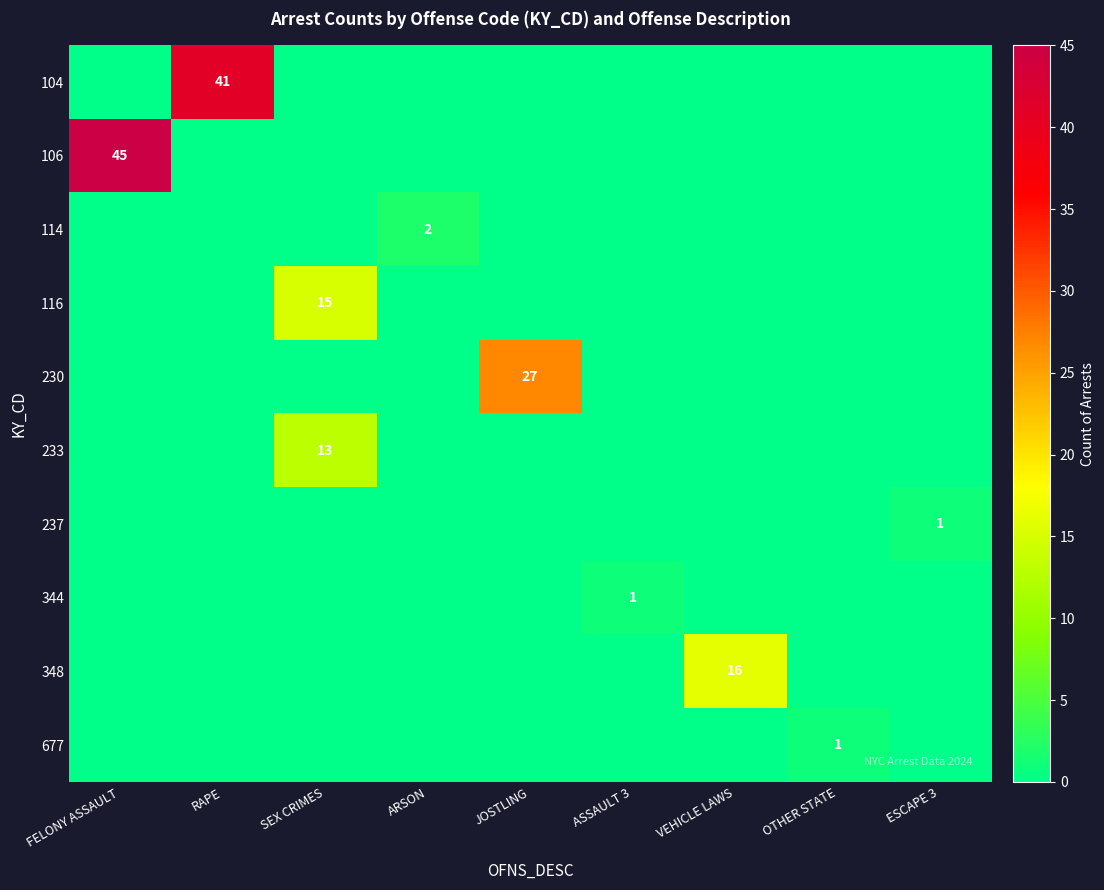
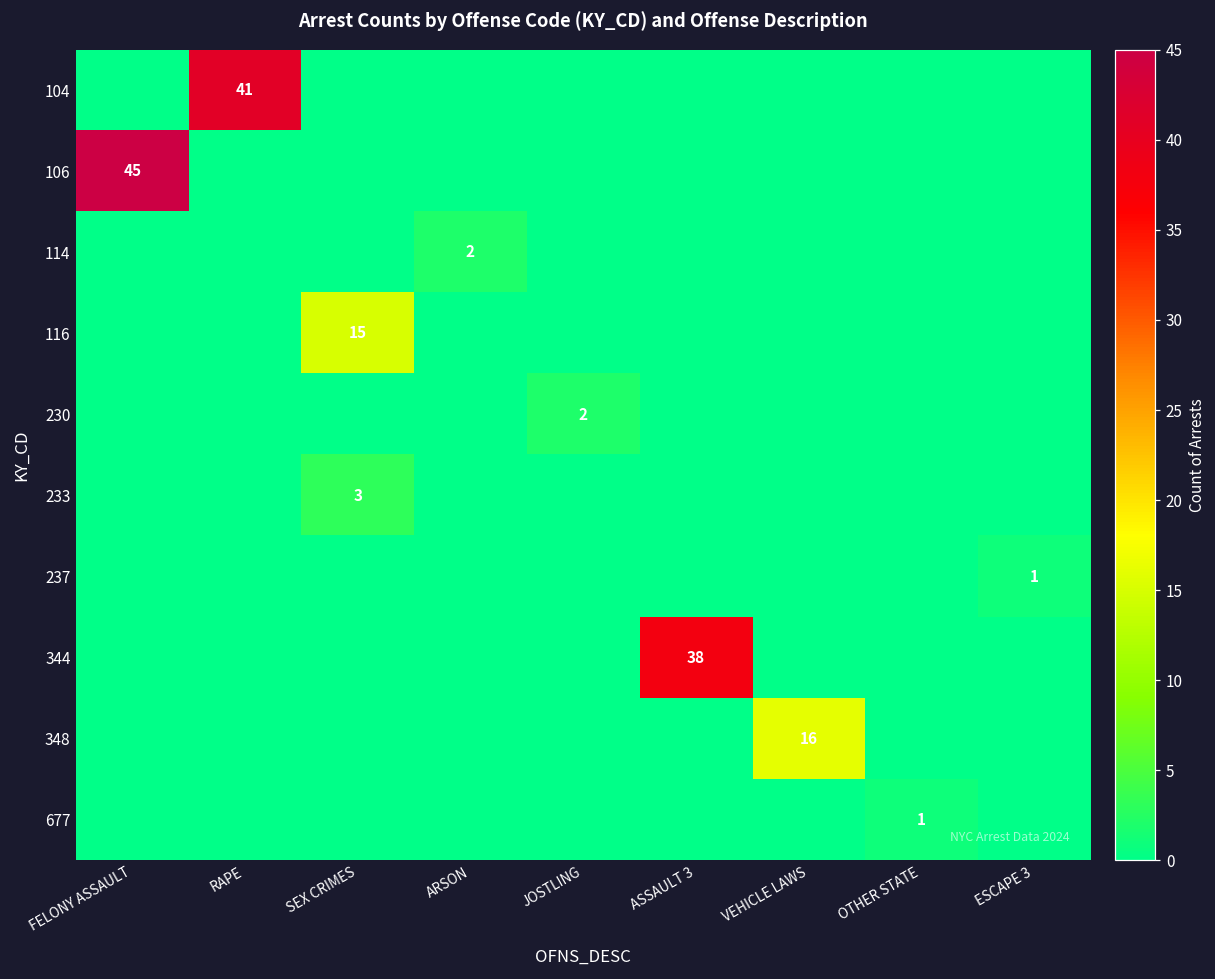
230, JOSTLING: 27 -> 2
233, SEX CRIMES: 13 -> 3
344, ASSAULT 3: 1 -> 38
